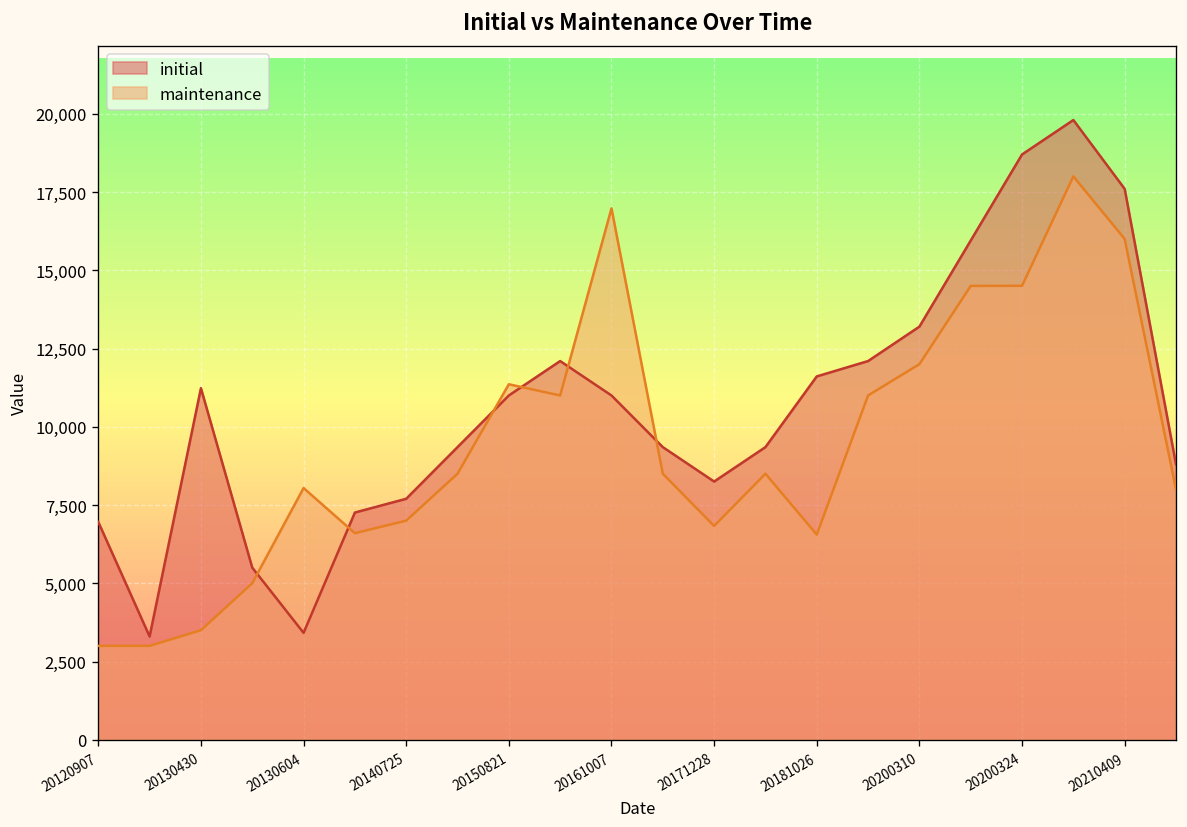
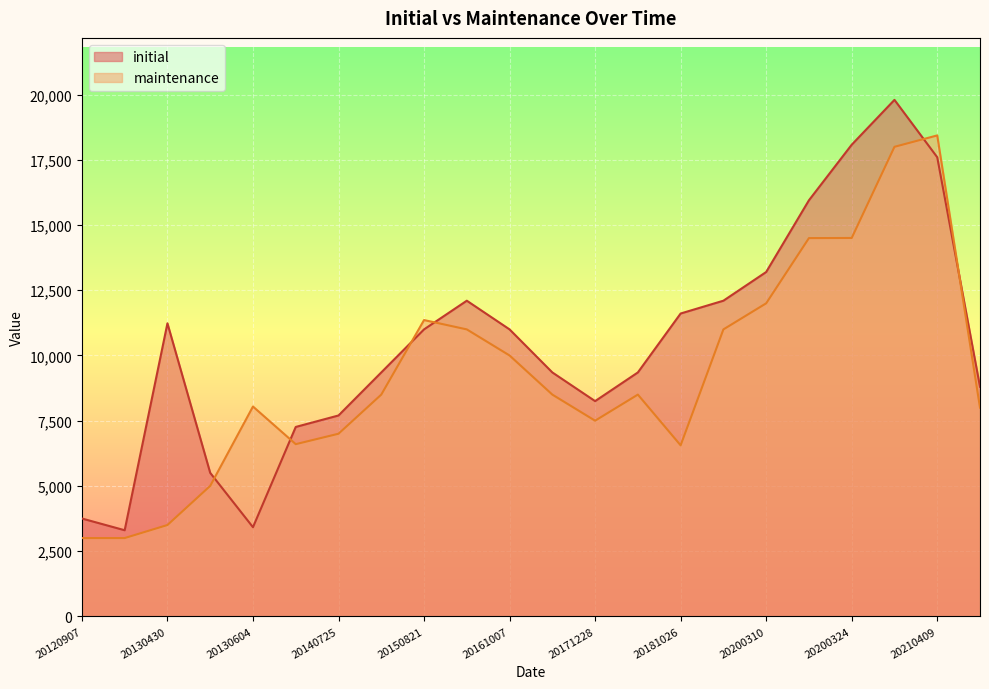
initial, 20120907: 7,000 -> 3,800
maintenance, 20161007: 17,000 -> 10,000
maintenance, 20171228: 6,800 -> 7,500
initial, 20200324: 18,700 -> 18,100
maintenance, 20210409: 16,000 -> 18,400
